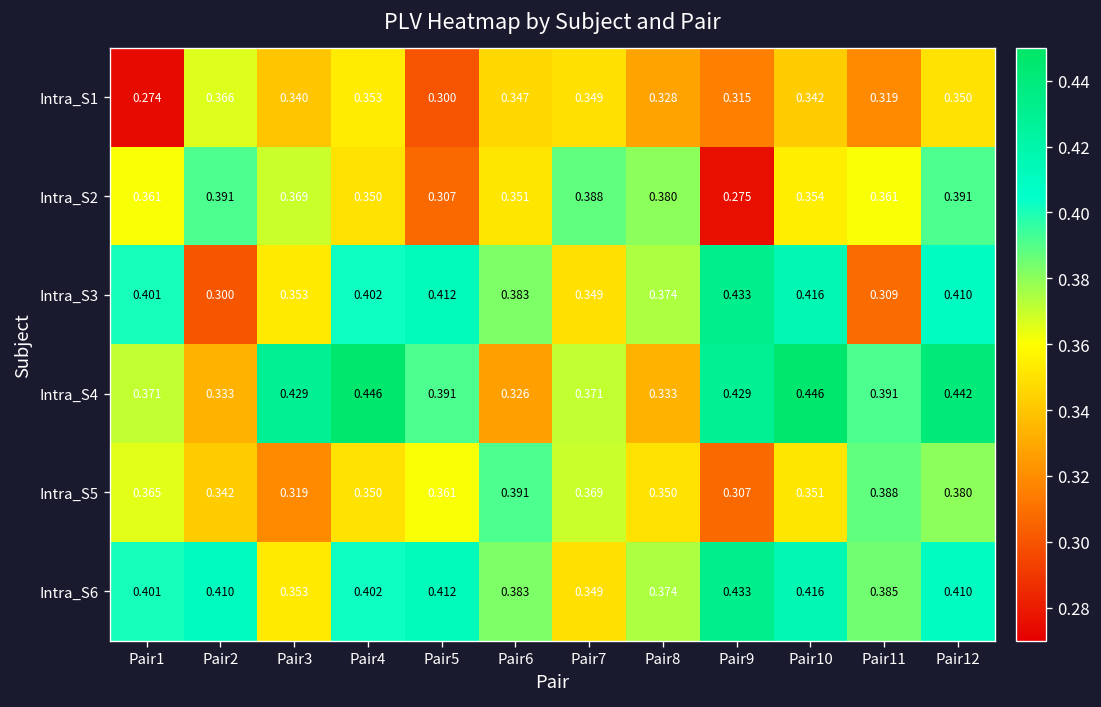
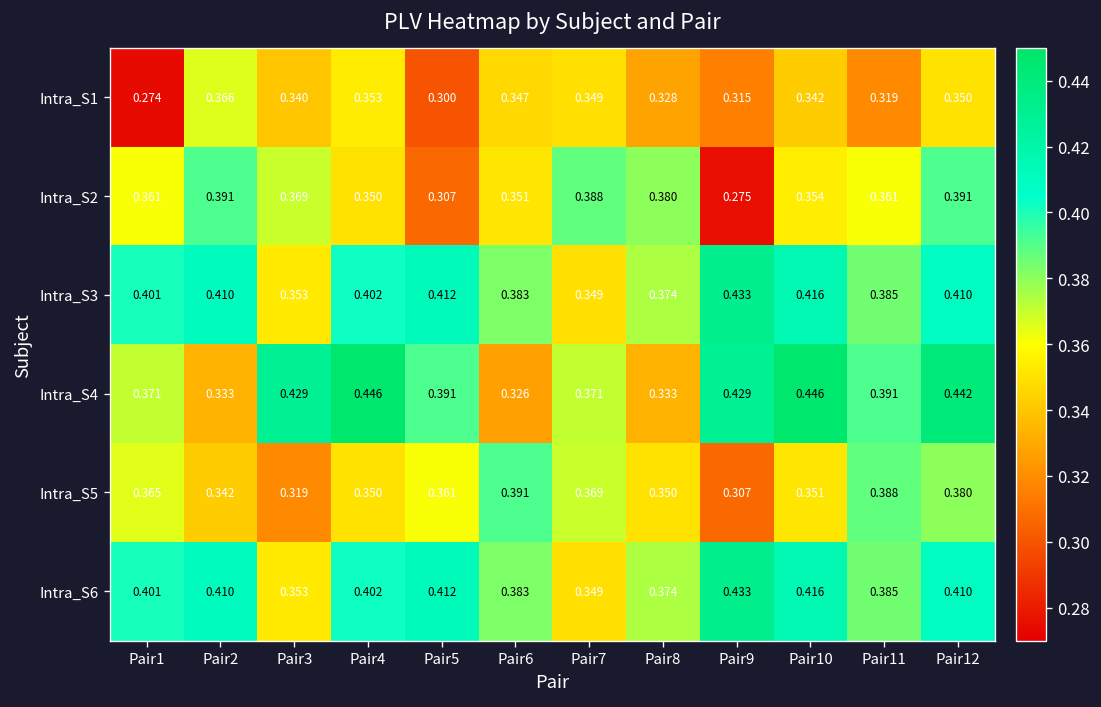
Intra_S3, Pair2: 0.300 -> 0.410
Intra_S3, Pair11: 0.309 -> 0.385
